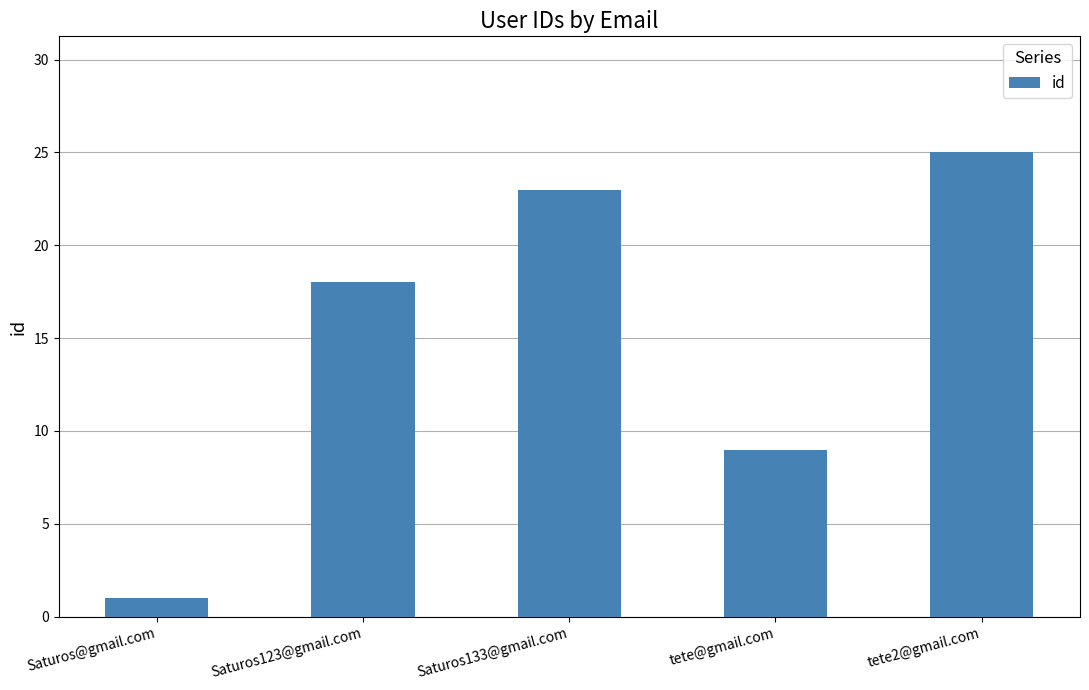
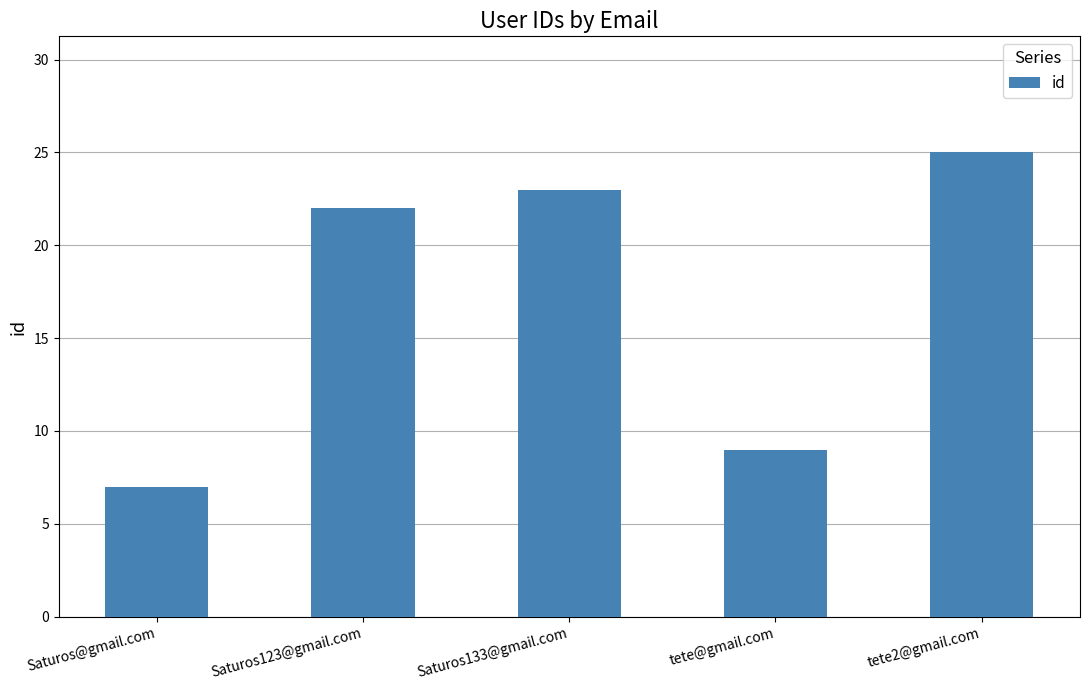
Saturos@gmail.com: 1 -> 7
Saturos123@gmail.com: 18 -> 22
